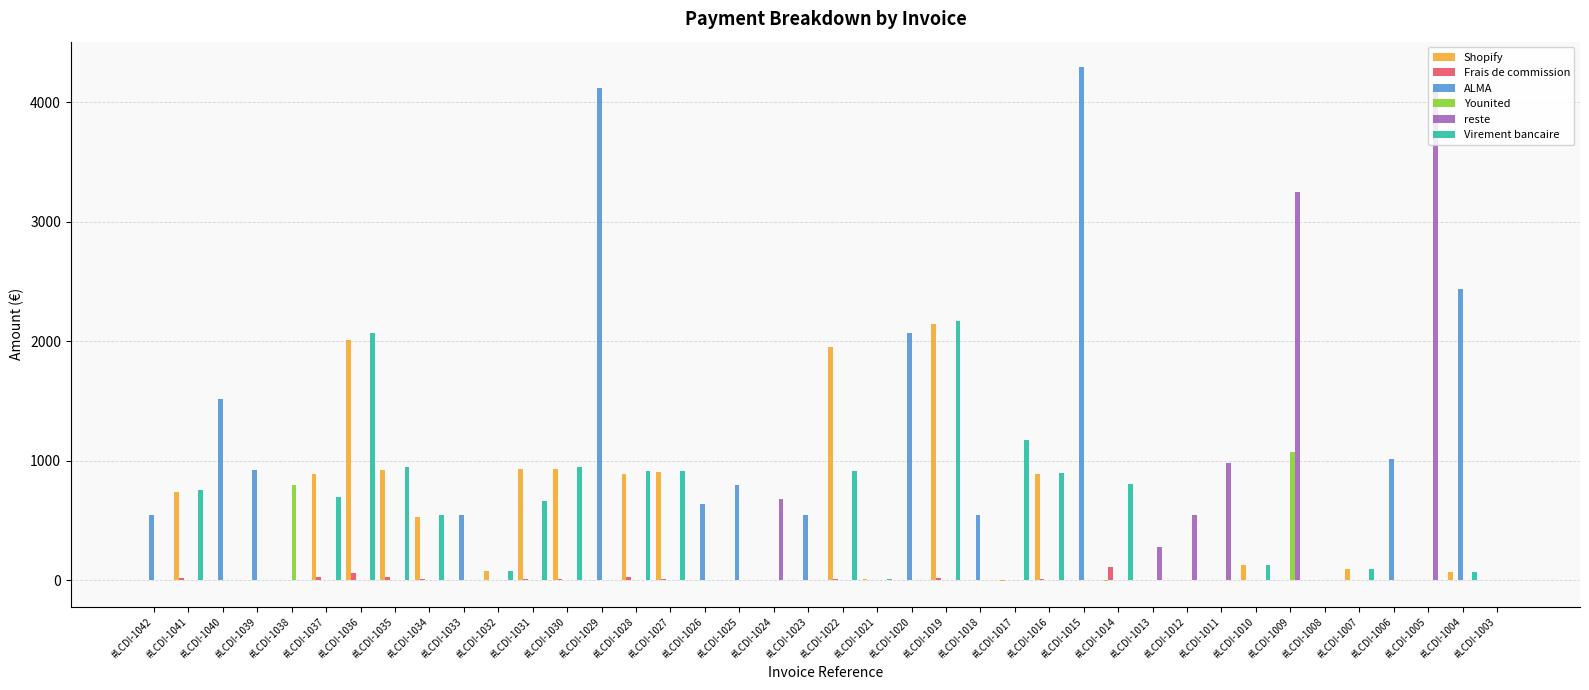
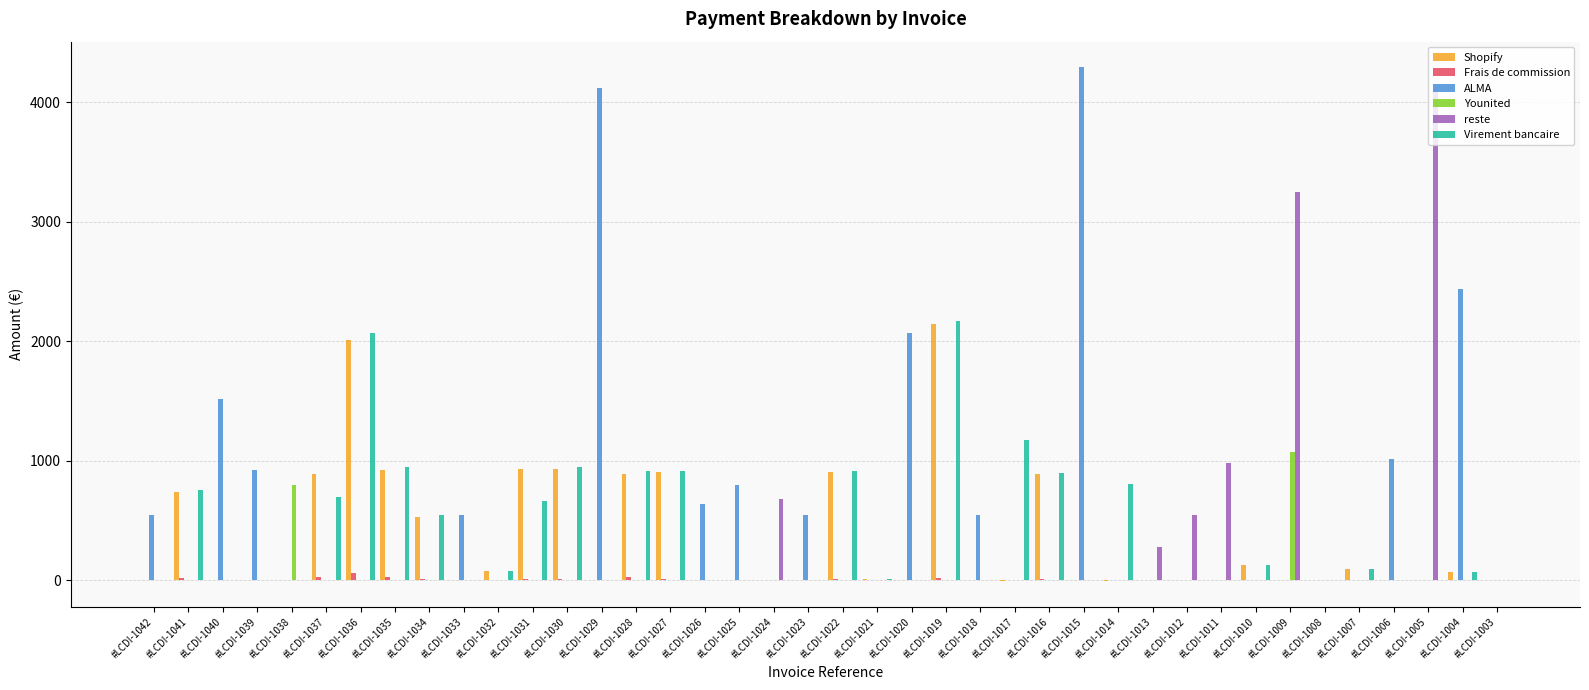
Shopify, #LCDI-1022: 1950 -> 910
Frais de commission, #LCDI-1014: 120 -> 0
